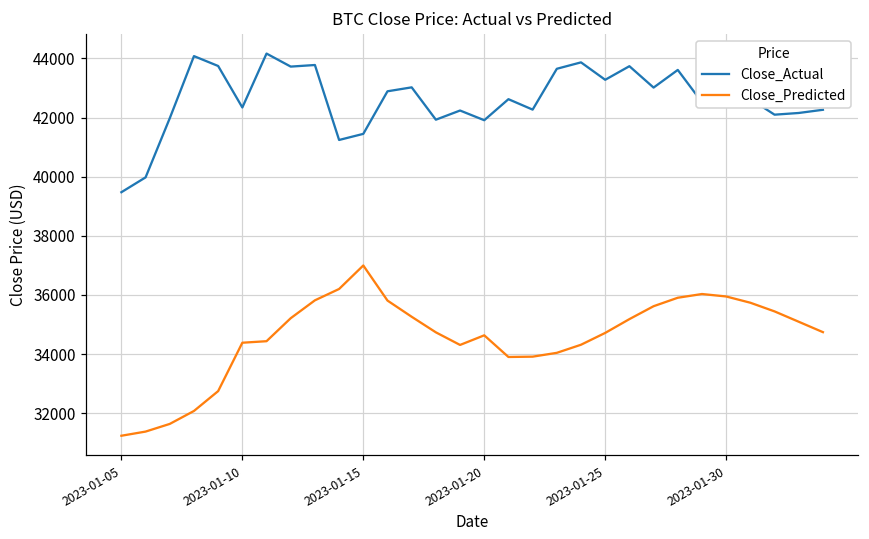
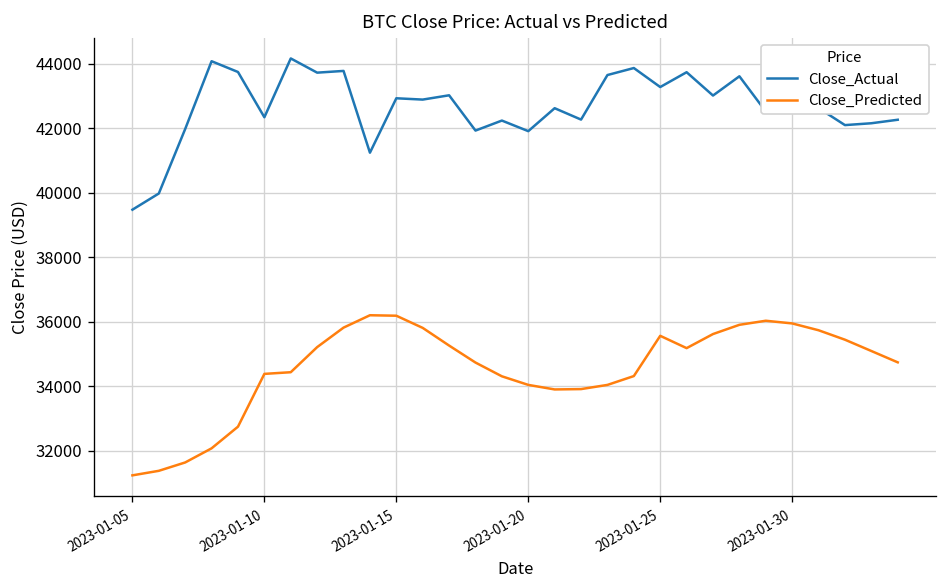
Close_Actual, 2023-01-15: 41500 -> 42900
Close_Predicted, 2023-01-15: 37000 -> 36200
Close_Predicted, 2023-01-20: 34600 -> 34000
Close_Predicted, 2023-01-25: 34700 -> 35600
